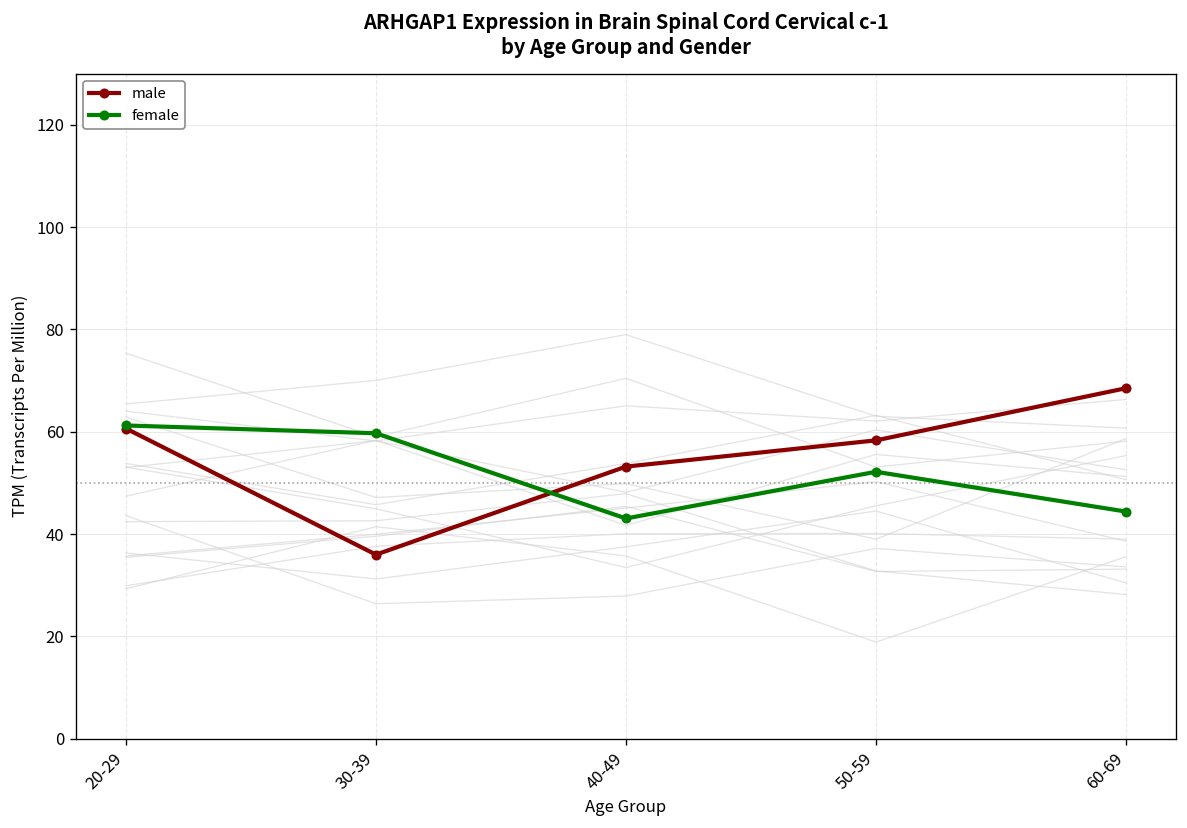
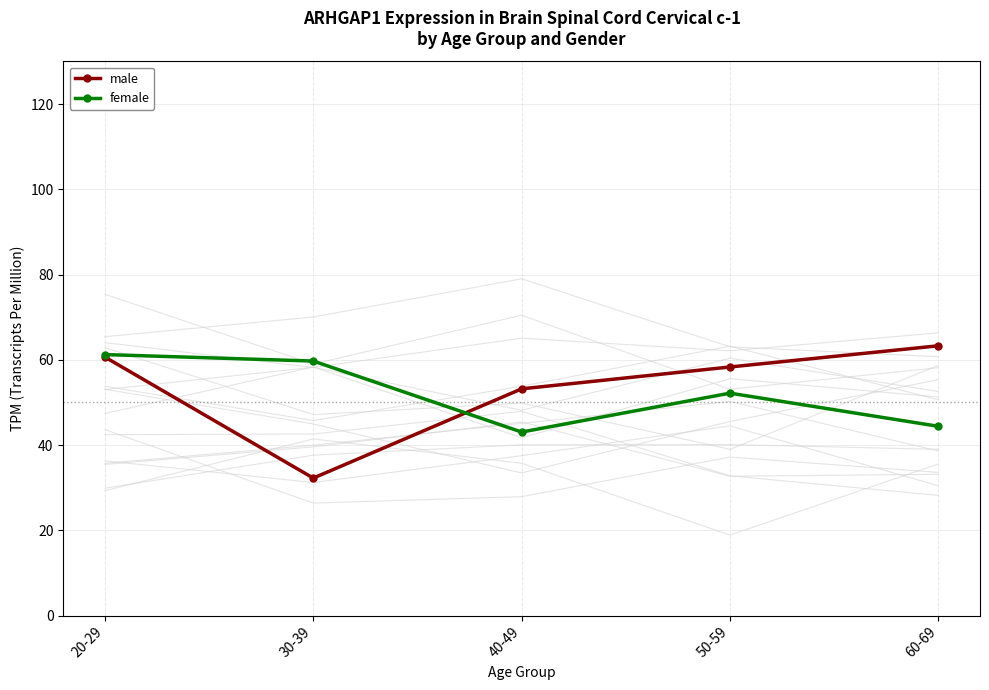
male, 30-39: 36 -> 32
male, 60-69: 69 -> 63
